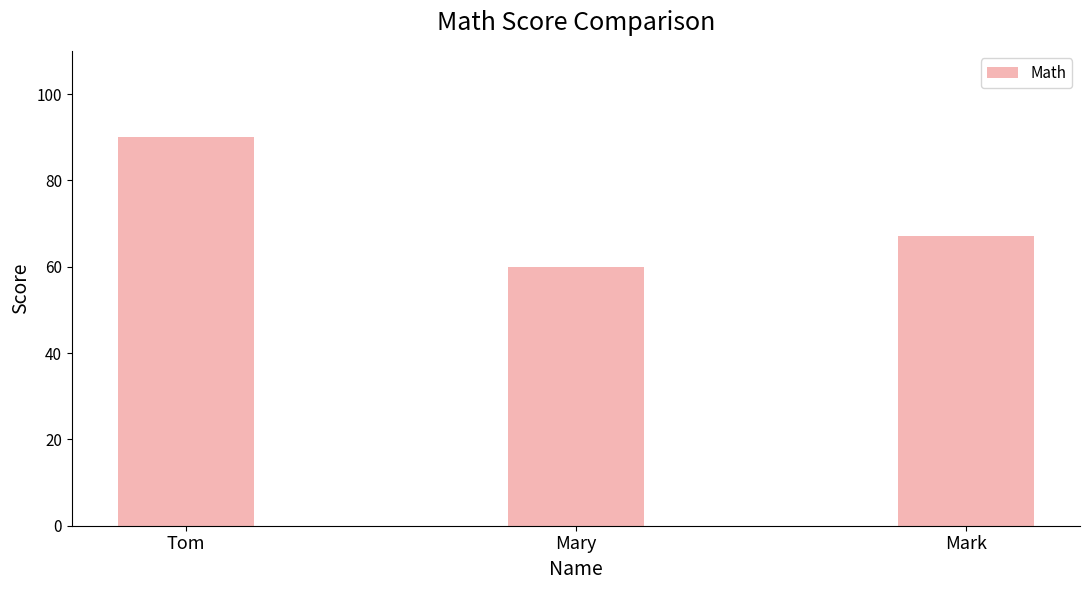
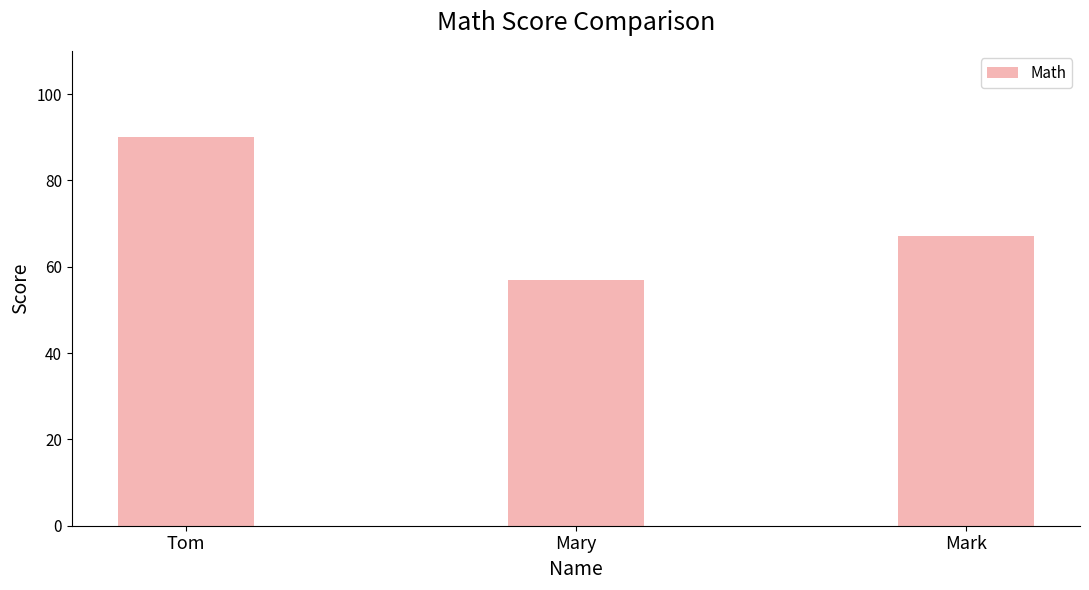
Mary: 60 -> 57
